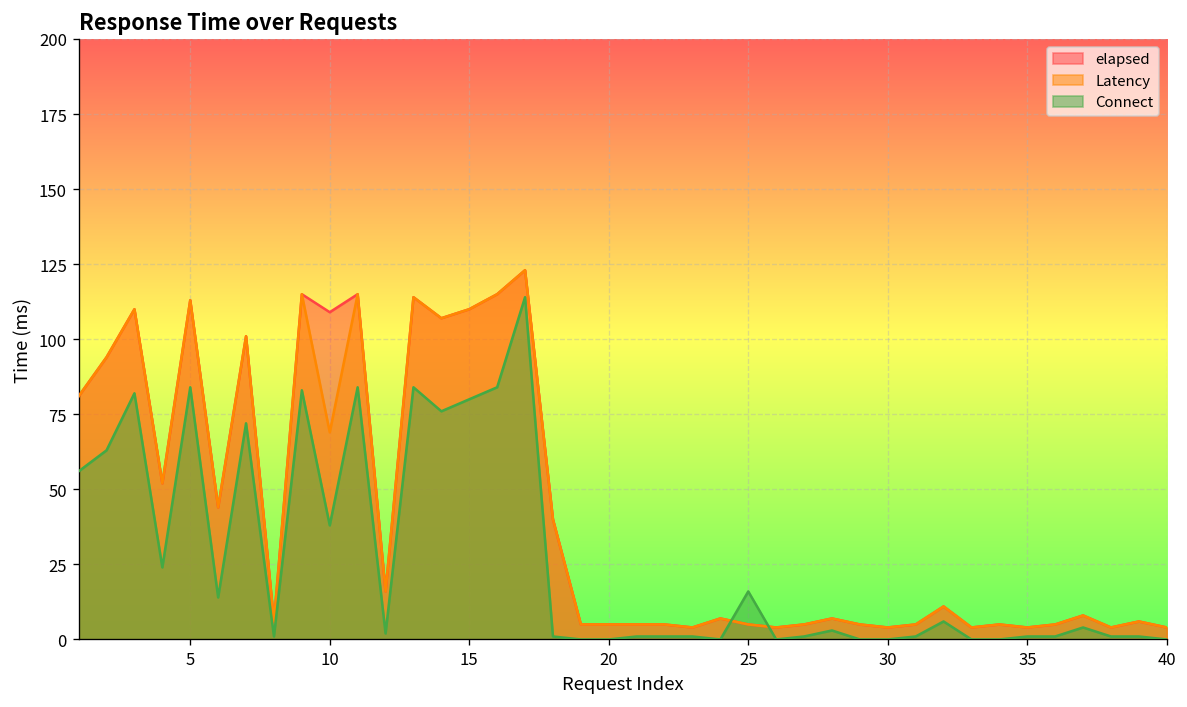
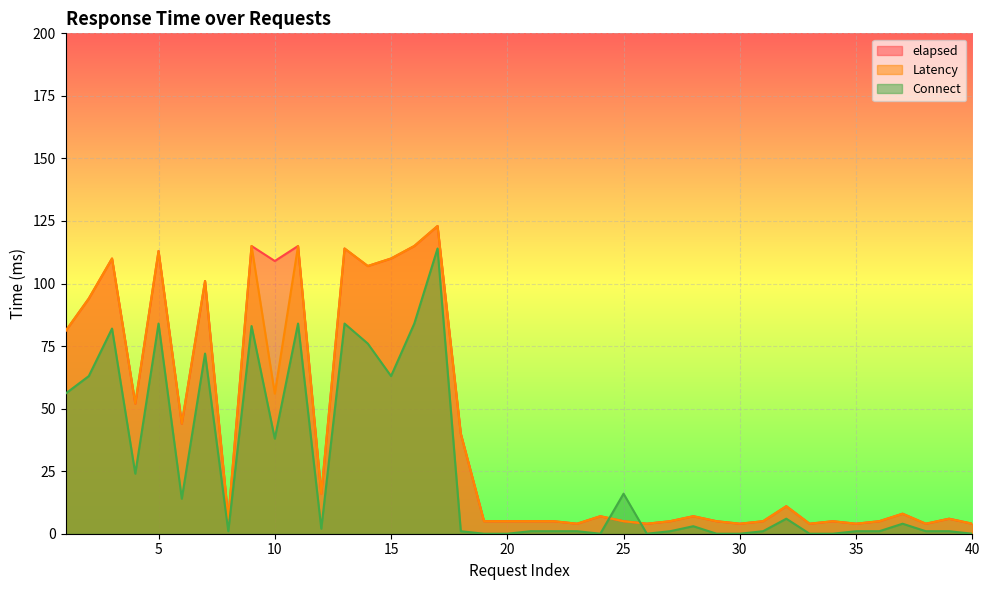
Latency, 10: 69 -> 56
Connect, 15: 80 -> 63
